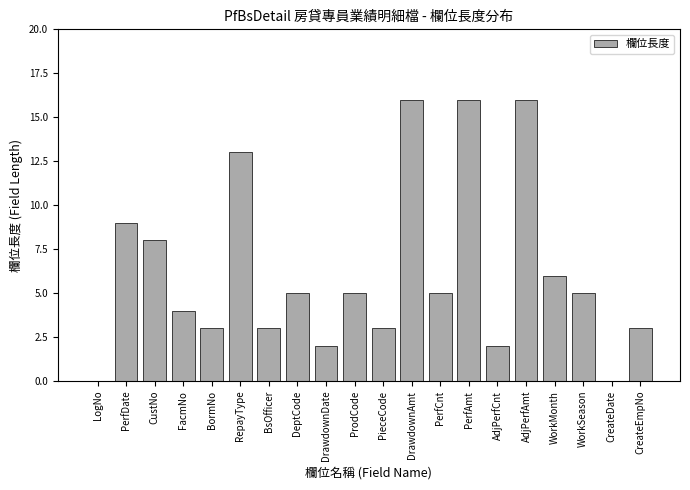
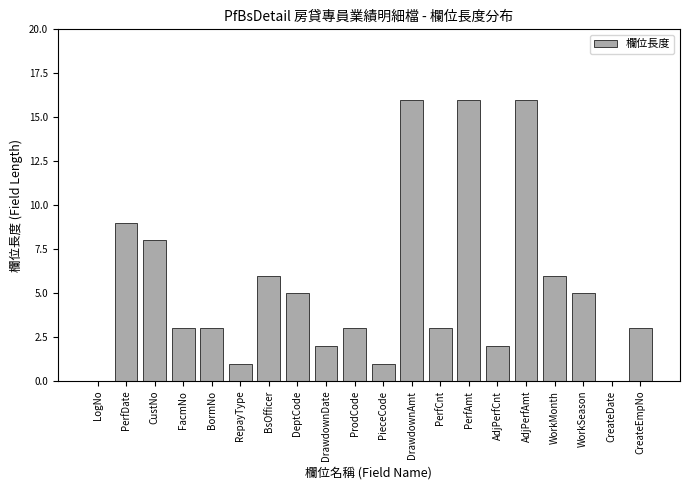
FacmNo: 4 -> 3
RepayType: 13 -> 1
BsOfficer: 3 -> 6
ProdCode: 5 -> 3
PieceCode: 3 -> 1
PerfCnt: 5 -> 3
